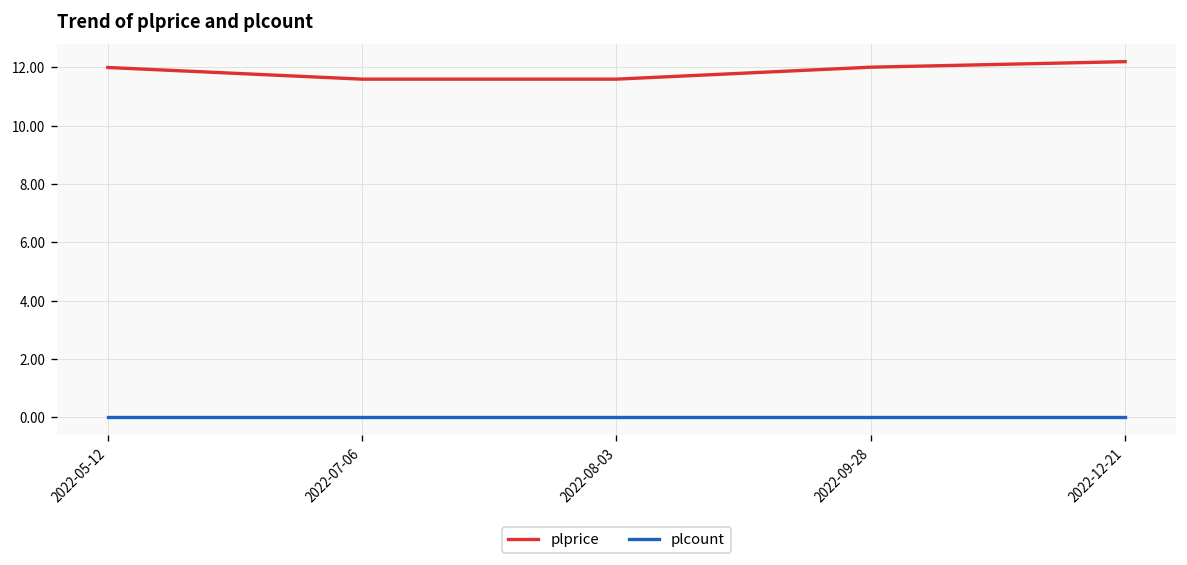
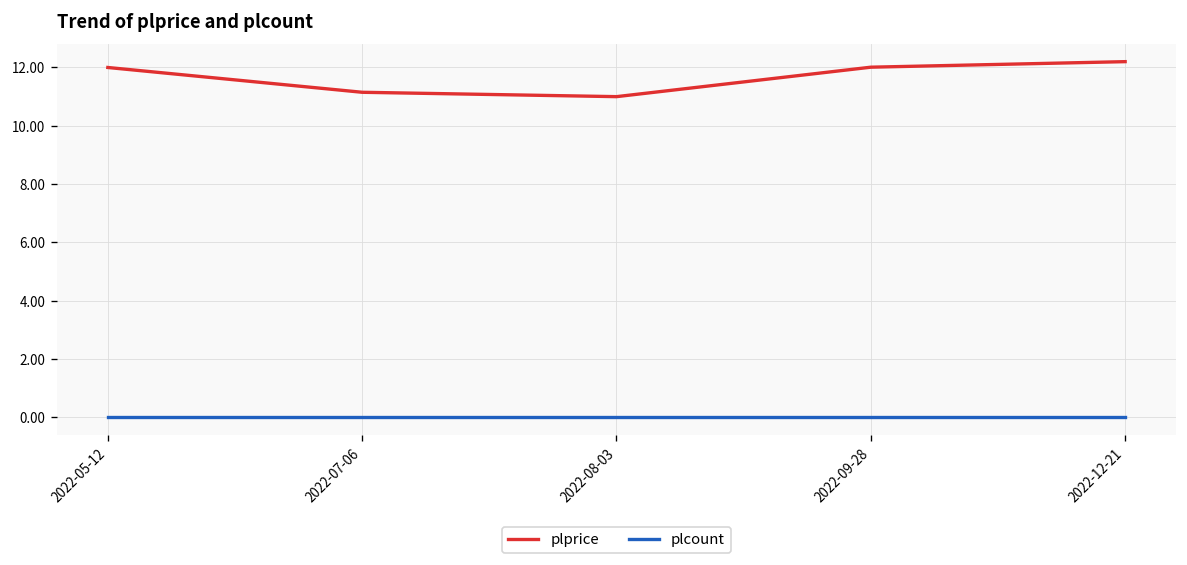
plprice, 2022-07-06: 11.6 -> 11.2
plprice, 2022-08-03: 11.6 -> 11.0
